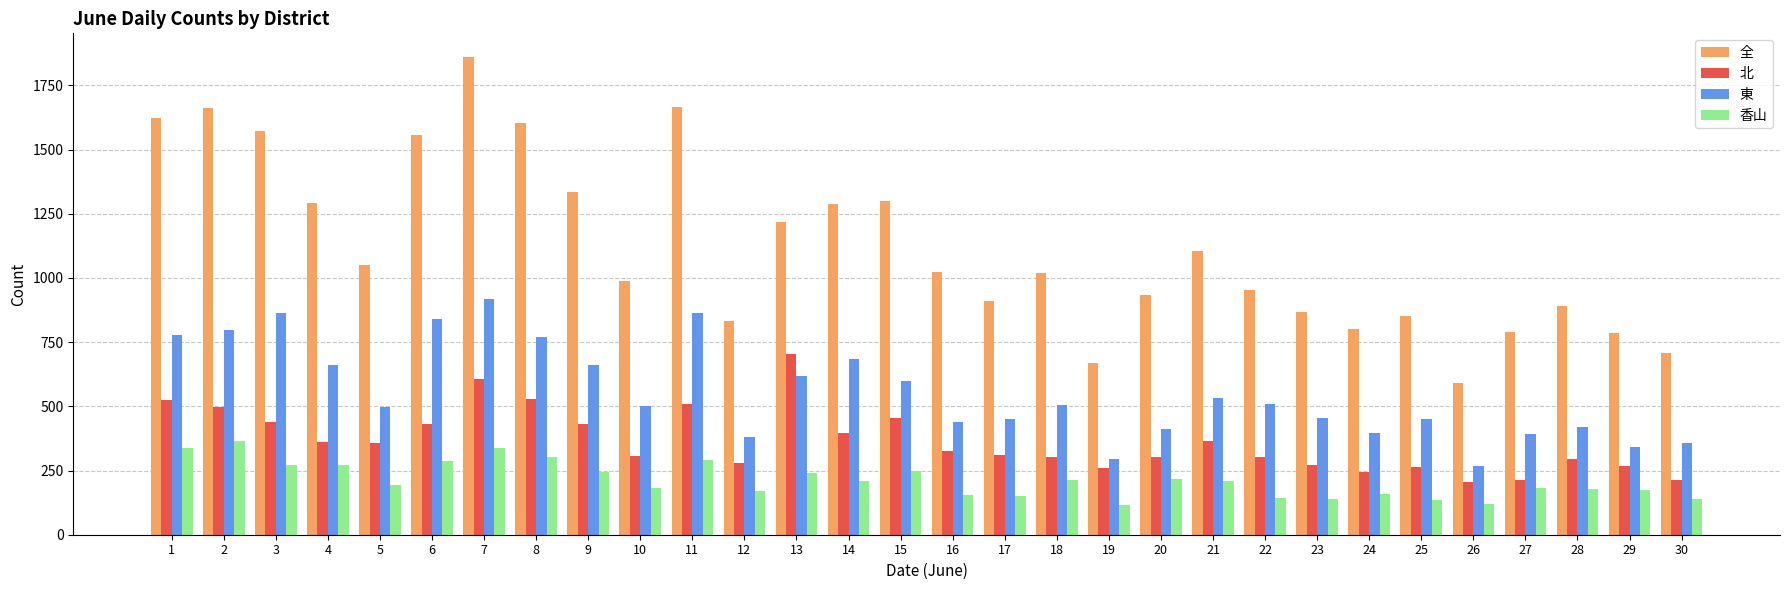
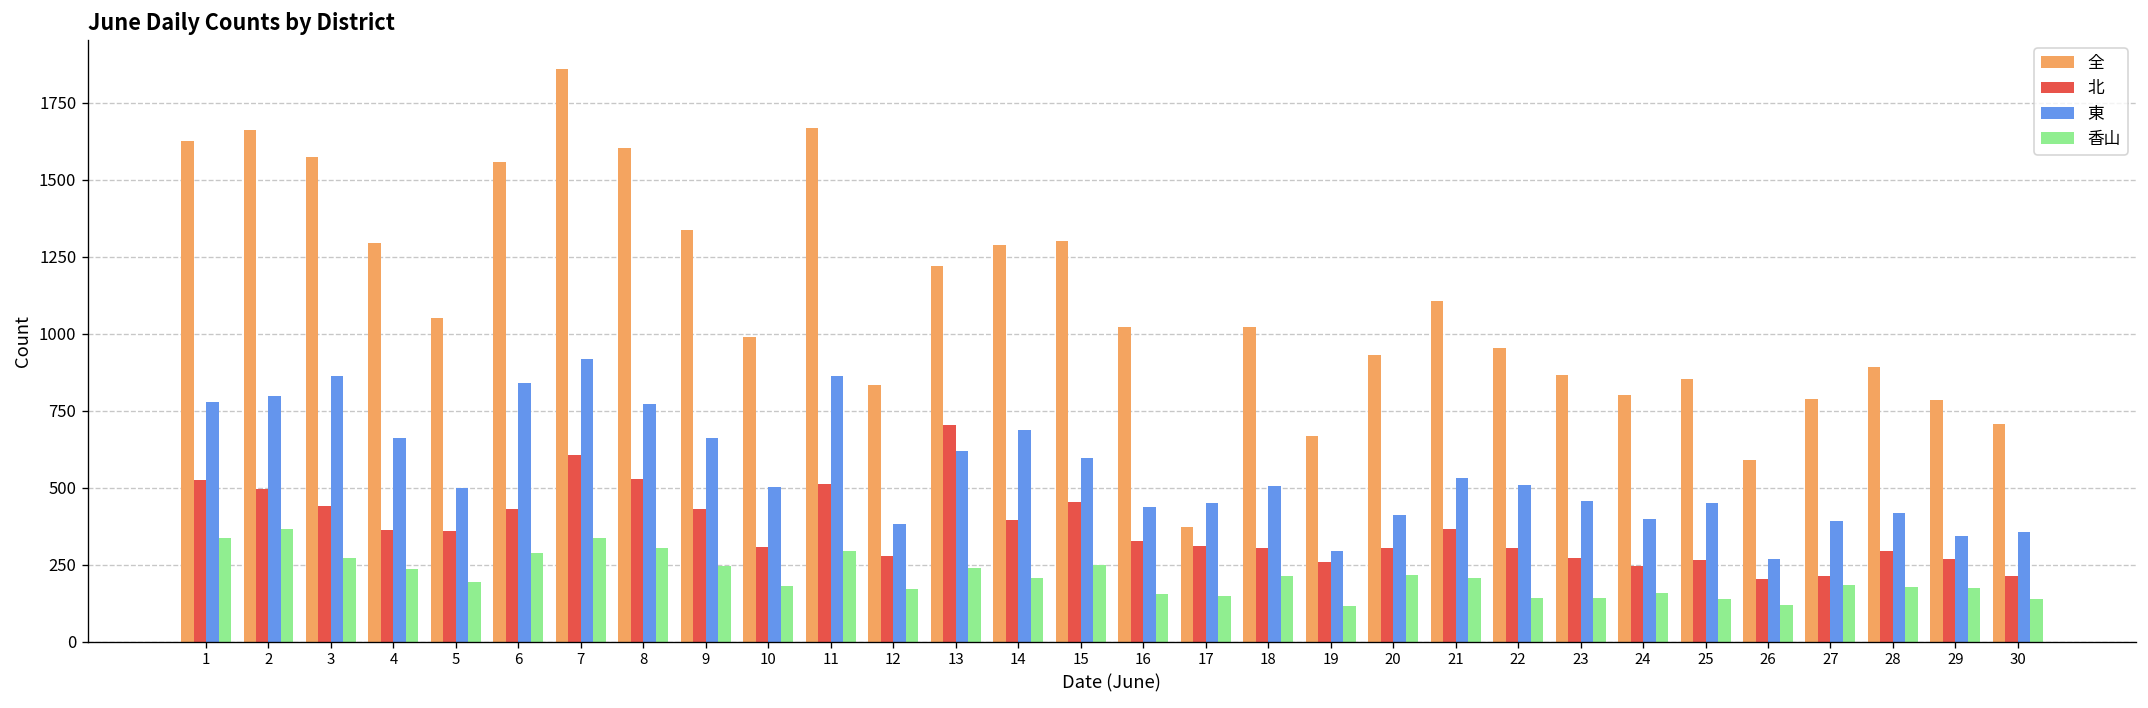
香山, 4: 270 -> 240
全, 17: 910 -> 370
